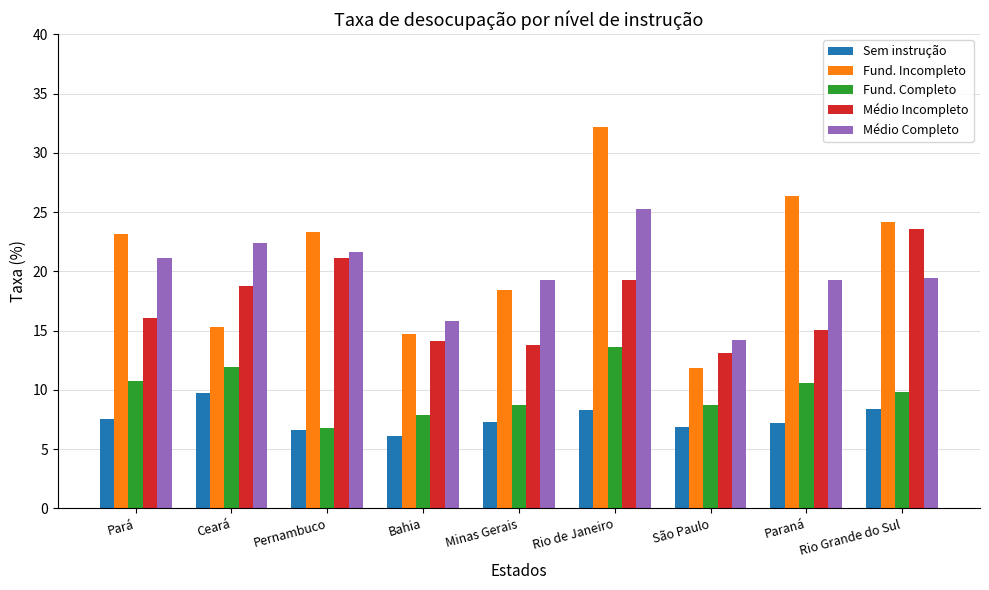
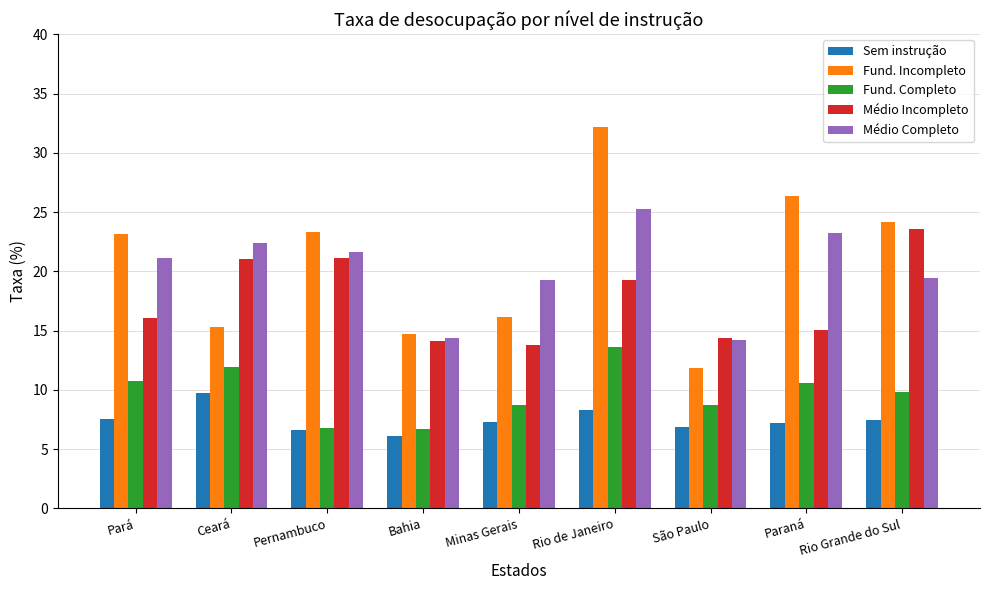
Médio Incompleto, Ceará: 18.7 -> 21.0
Fund. Completo, Bahia: 7.9 -> 6.7
Médio Completo, Bahia: 15.8 -> 14.4
Fund. Incompleto, Minas Gerais: 18.4 -> 16.2
Médio Incompleto, São Paulo: 13.1 -> 14.4
Médio Completo, Paraná: 19.3 -> 23.3
Sem instrução, Rio Grande do Sul: 8.4 -> 7.5
